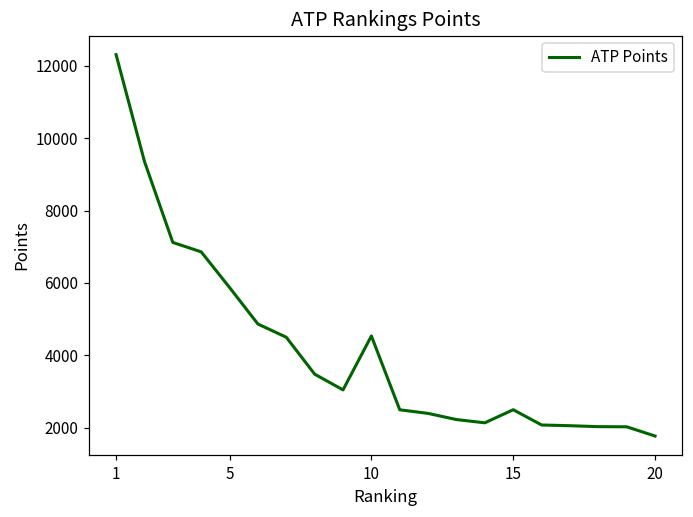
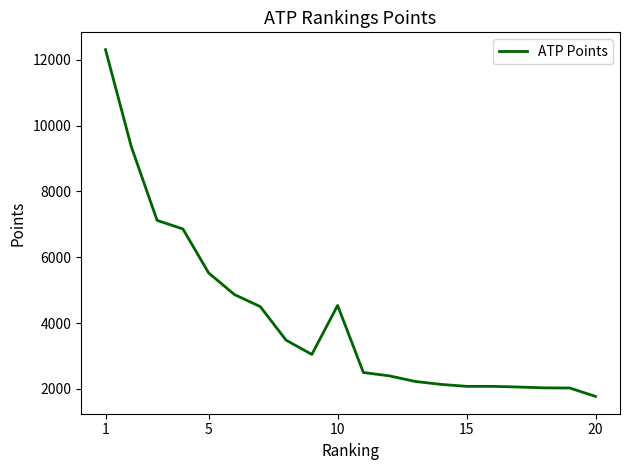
5: 5900 -> 5500
15: 2500 -> 2100
